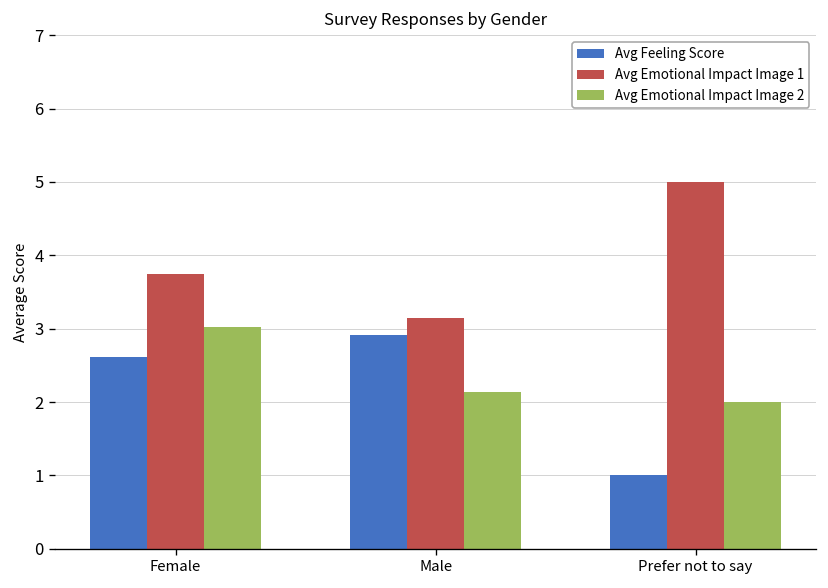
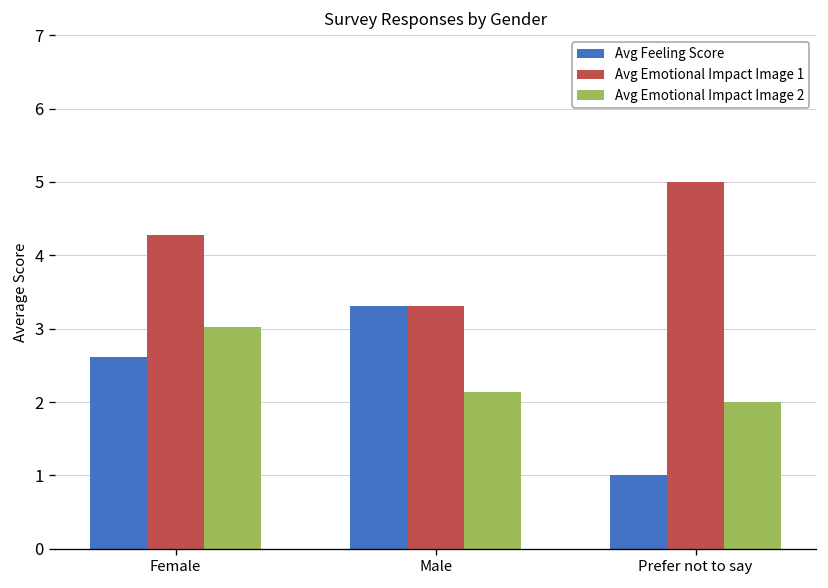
Avg Emotional Impact Image 1, Female: 3.7 -> 4.3
Avg Feeling Score, Male: 2.9 -> 3.3
Avg Emotional Impact Image 1, Male: 3.2 -> 3.3
